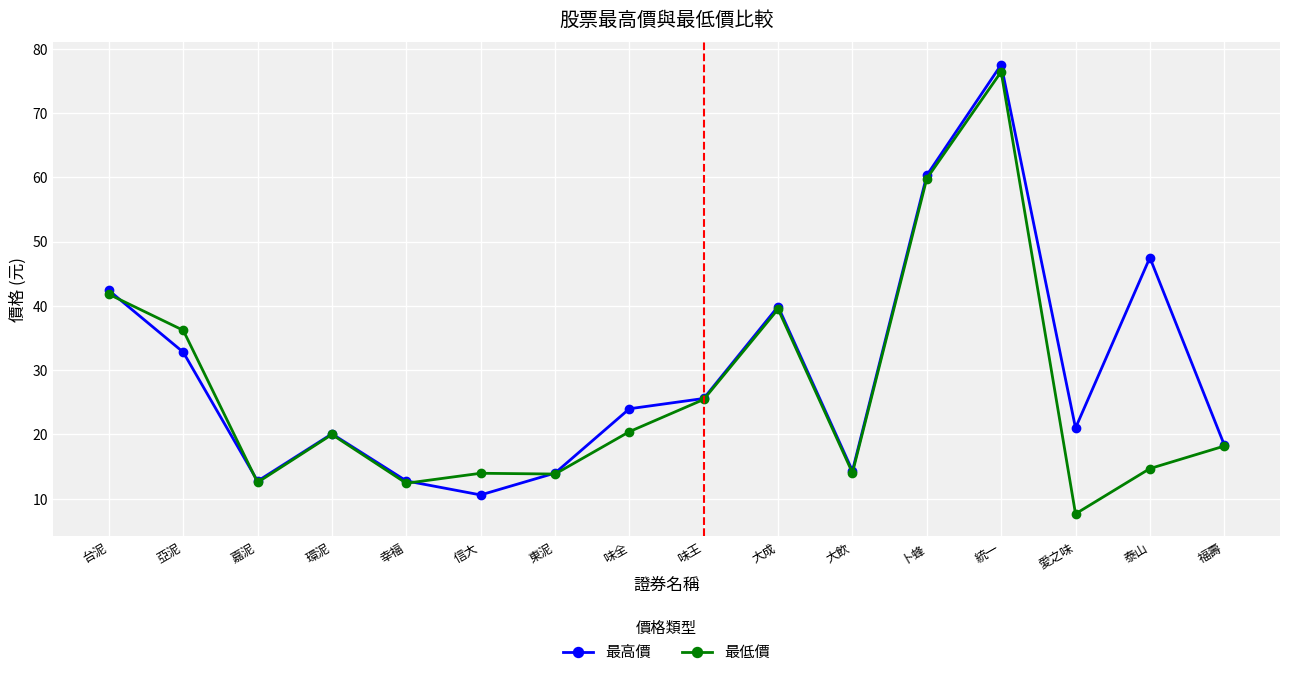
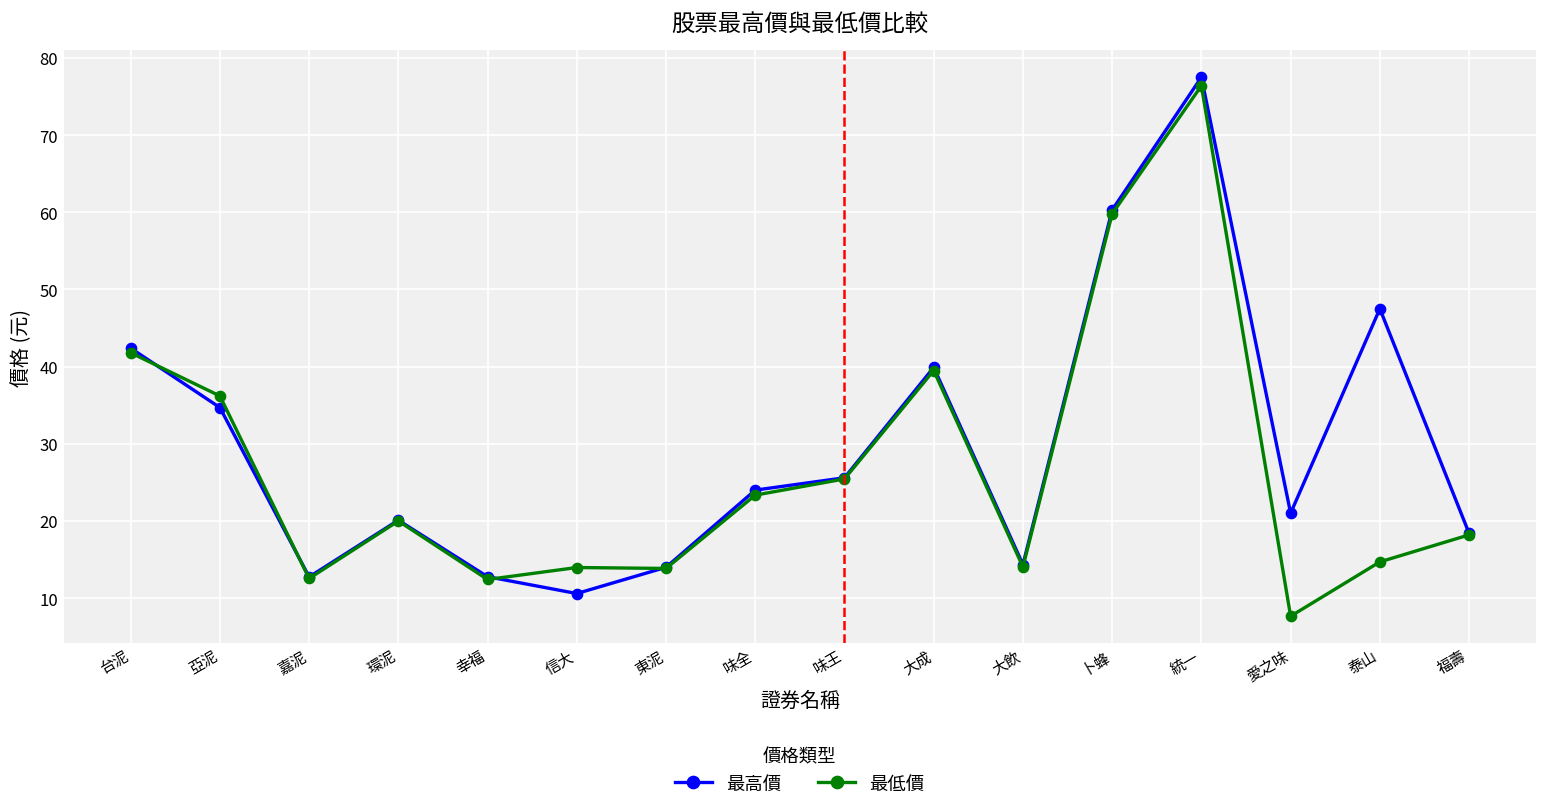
最高價, 亞泥: 33 -> 35
最低價, 味全: 20 -> 23
